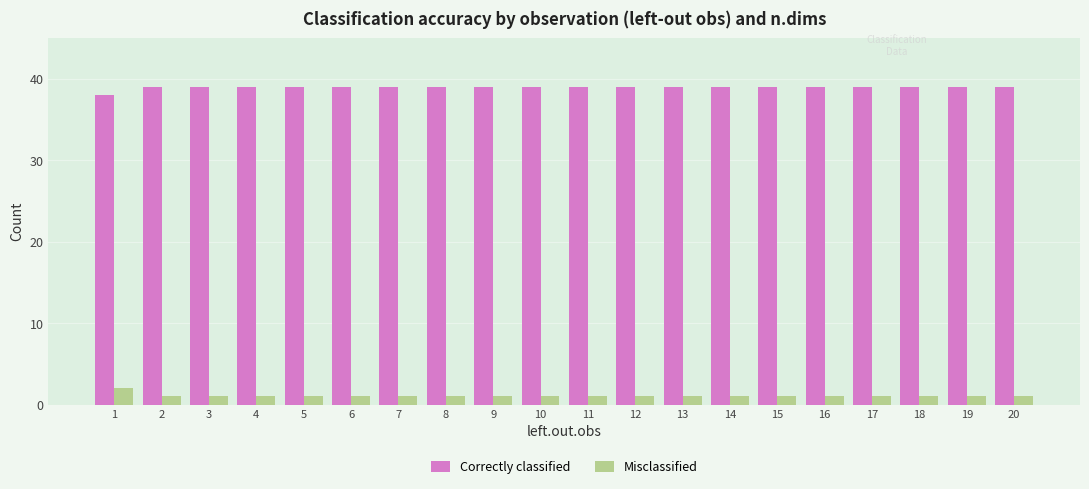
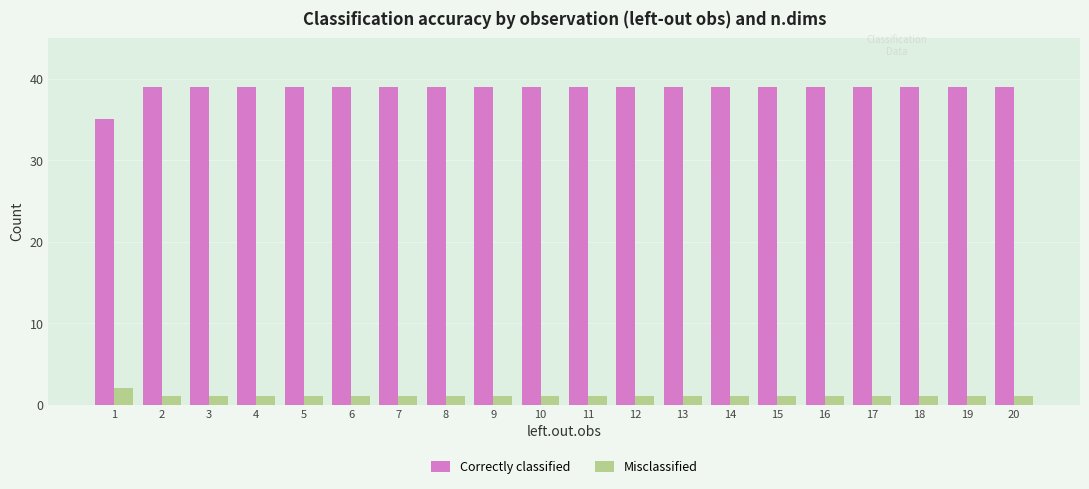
Correctly classified, 1: 38 -> 35
